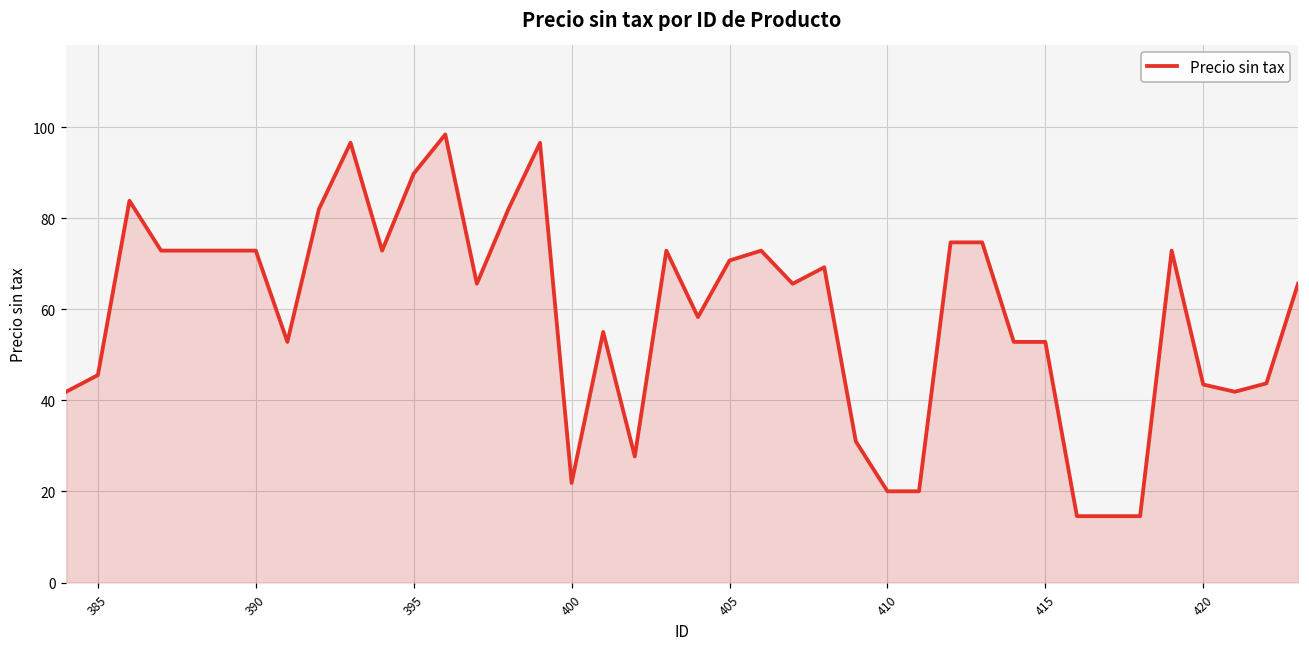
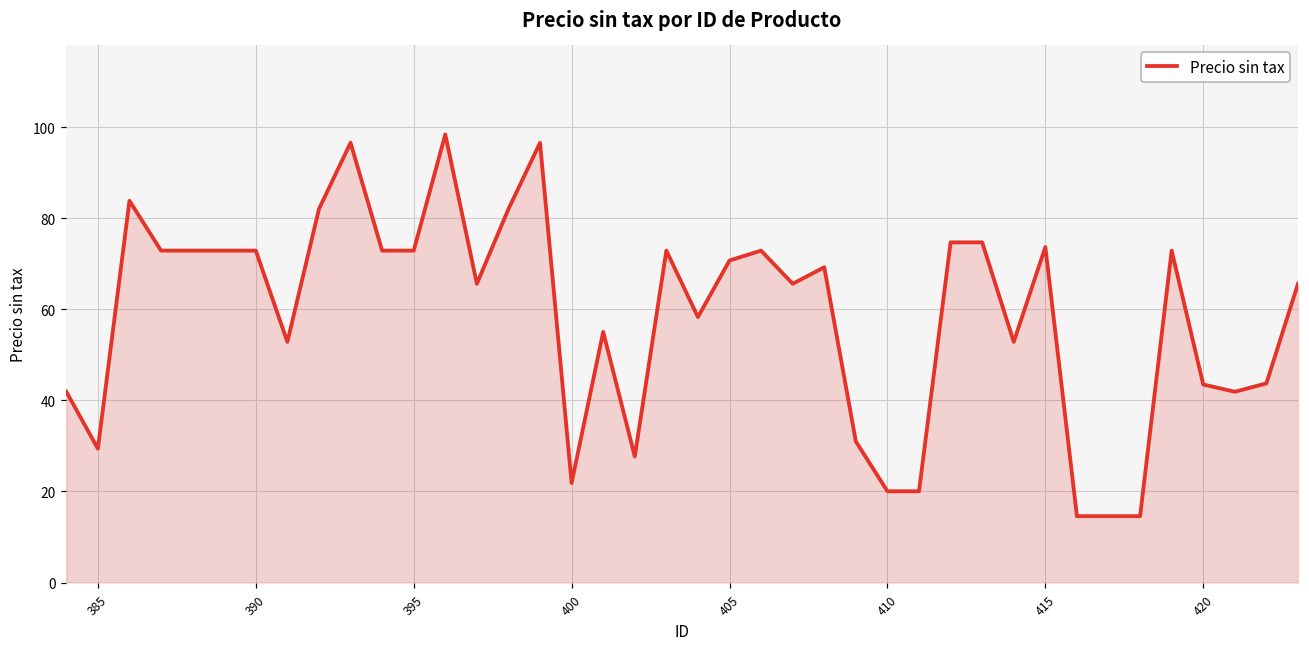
385: 46 -> 29
395: 90 -> 73
415: 53 -> 74
